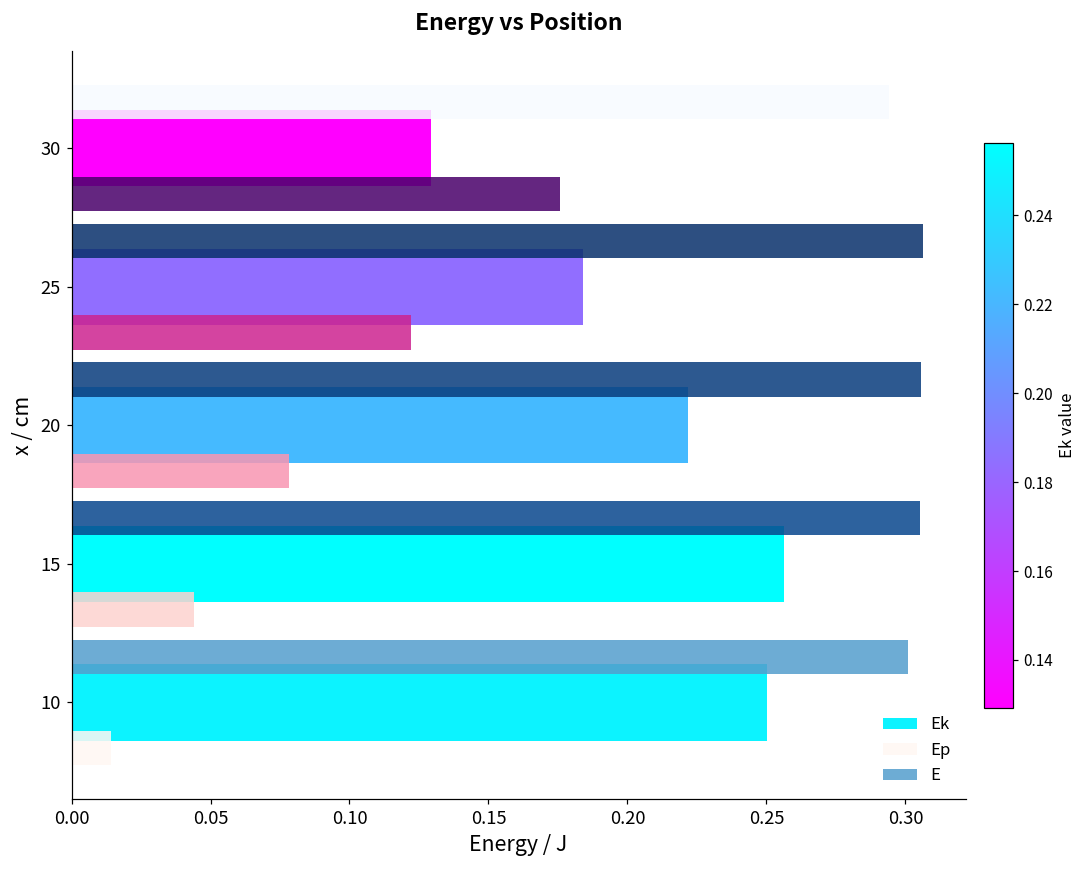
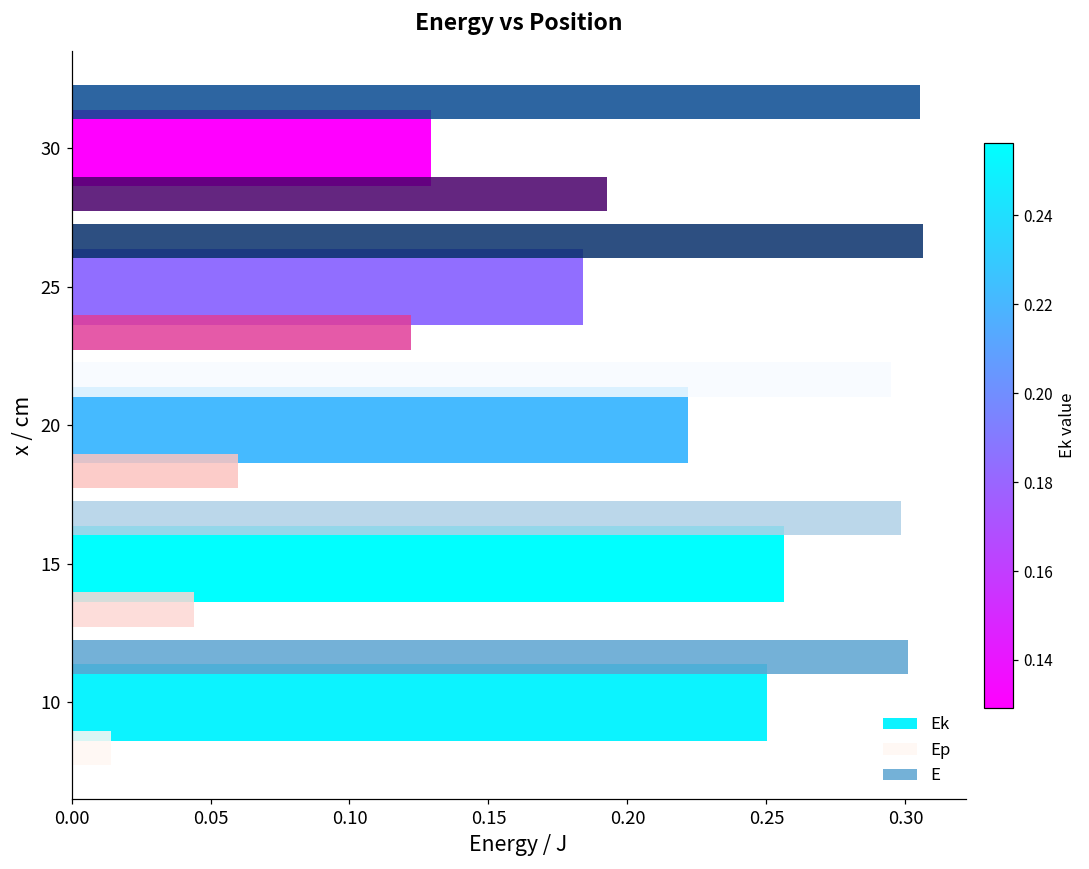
E, 30: 0.294 -> 0.305
Ep, 30: 0.176 -> 0.193
E, 20: 0.306 -> 0.295
Ep, 20: 0.078 -> 0.060
E, 15: 0.305 -> 0.299
